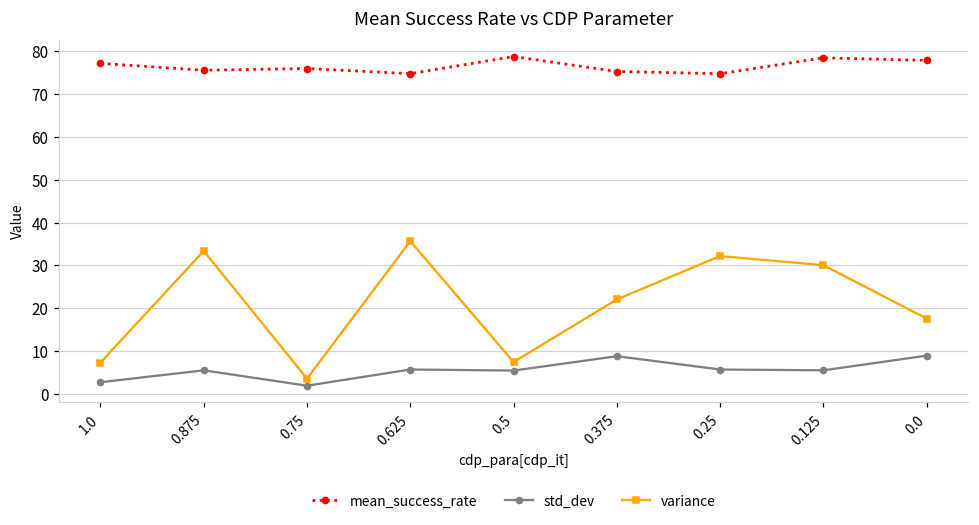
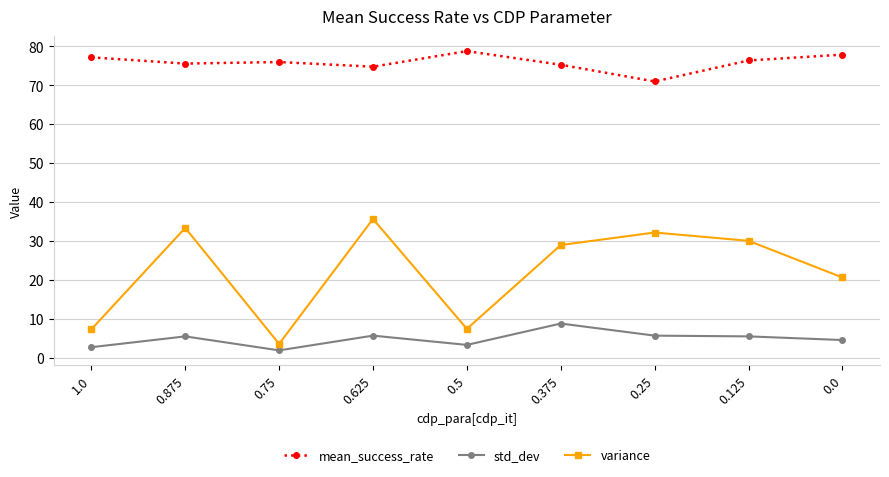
std_dev, 0.5: 5 -> 3
variance, 0.375: 22 -> 29
mean_success_rate, 0.25: 75 -> 71
mean_success_rate, 0.125: 79 -> 76
std_dev, 0.0: 9 -> 5
variance, 0.0: 18 -> 21
